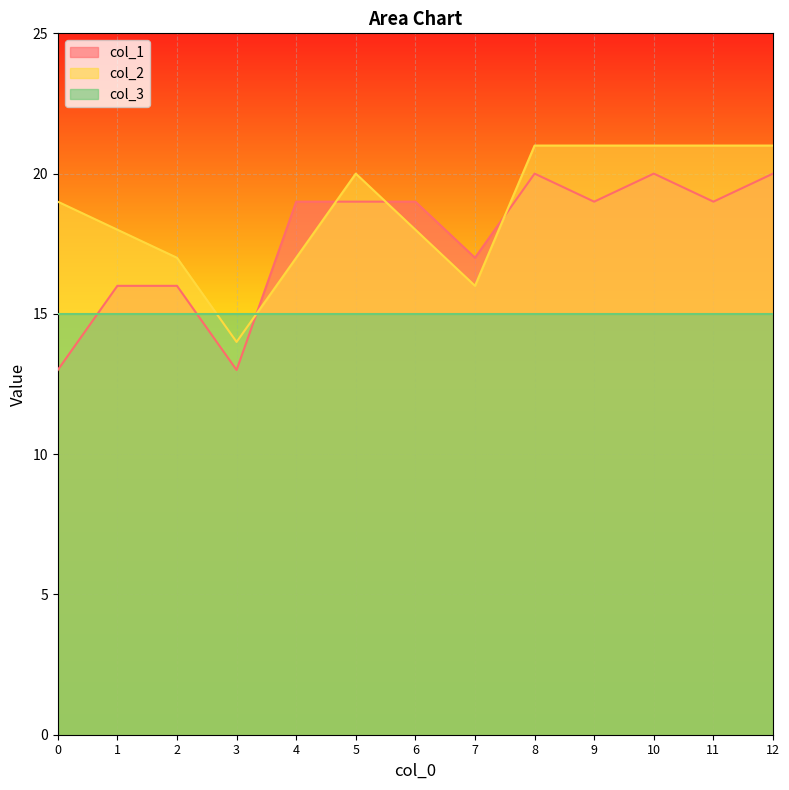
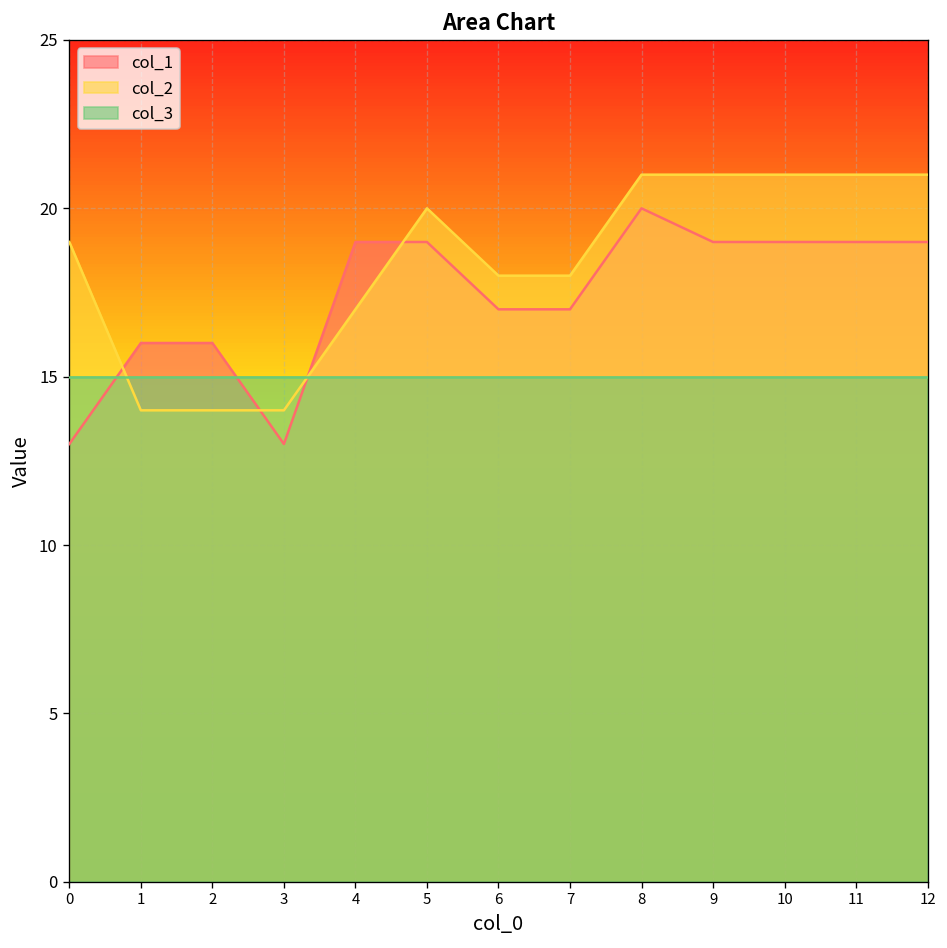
col_2, 1: 18 -> 14
col_2, 2: 17 -> 14
col_1, 6: 19 -> 17
col_2, 7: 16 -> 18
col_1, 10: 20 -> 19
col_1, 12: 20 -> 19
